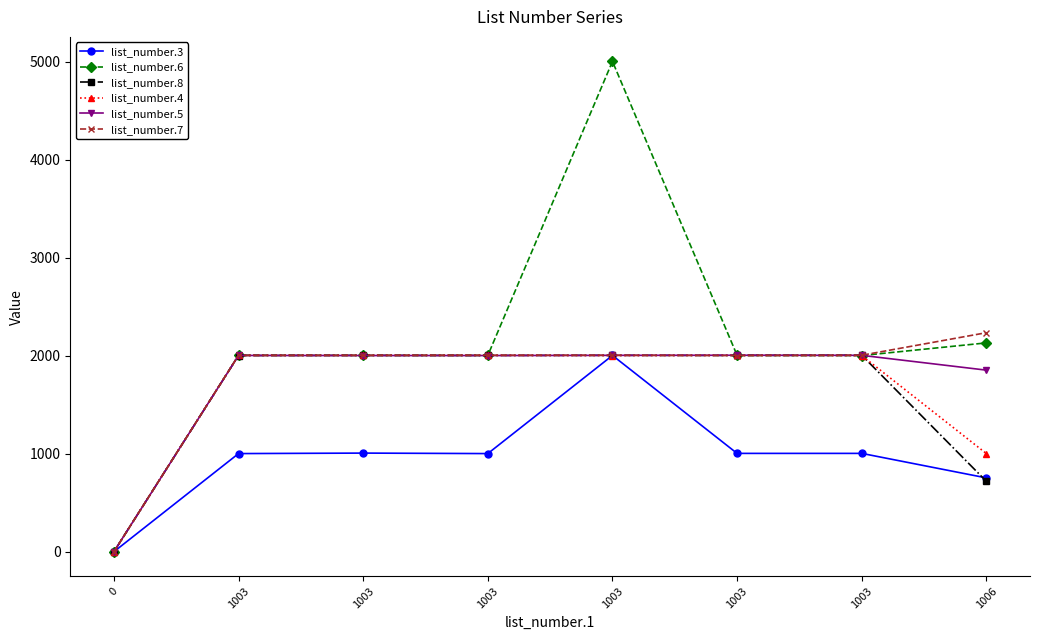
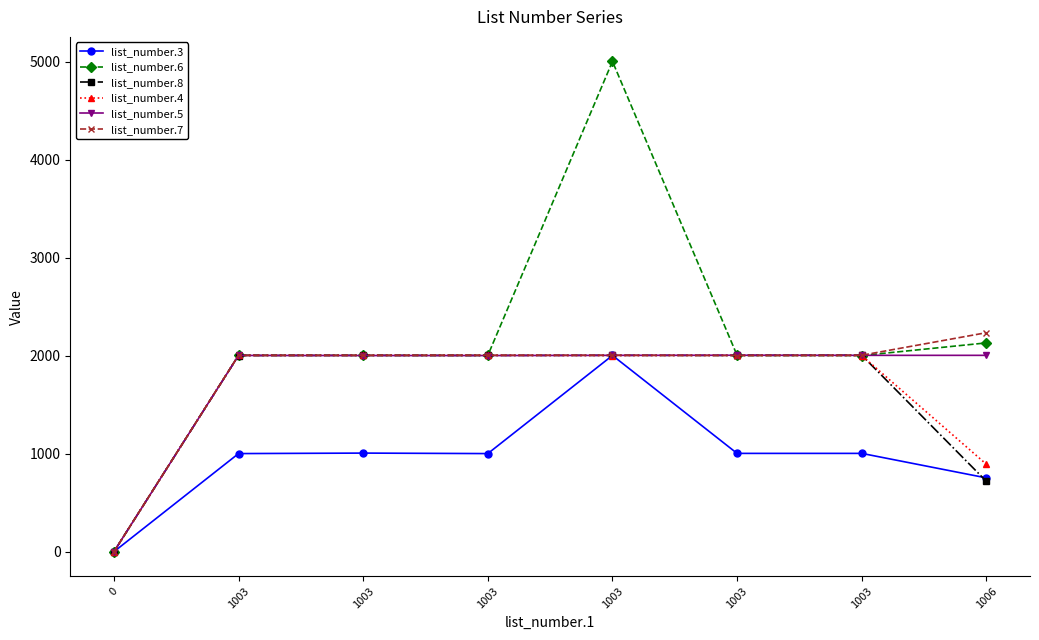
list_number.4, 1006: 1000 -> 900
list_number.5, 1006: 1900 -> 2000
